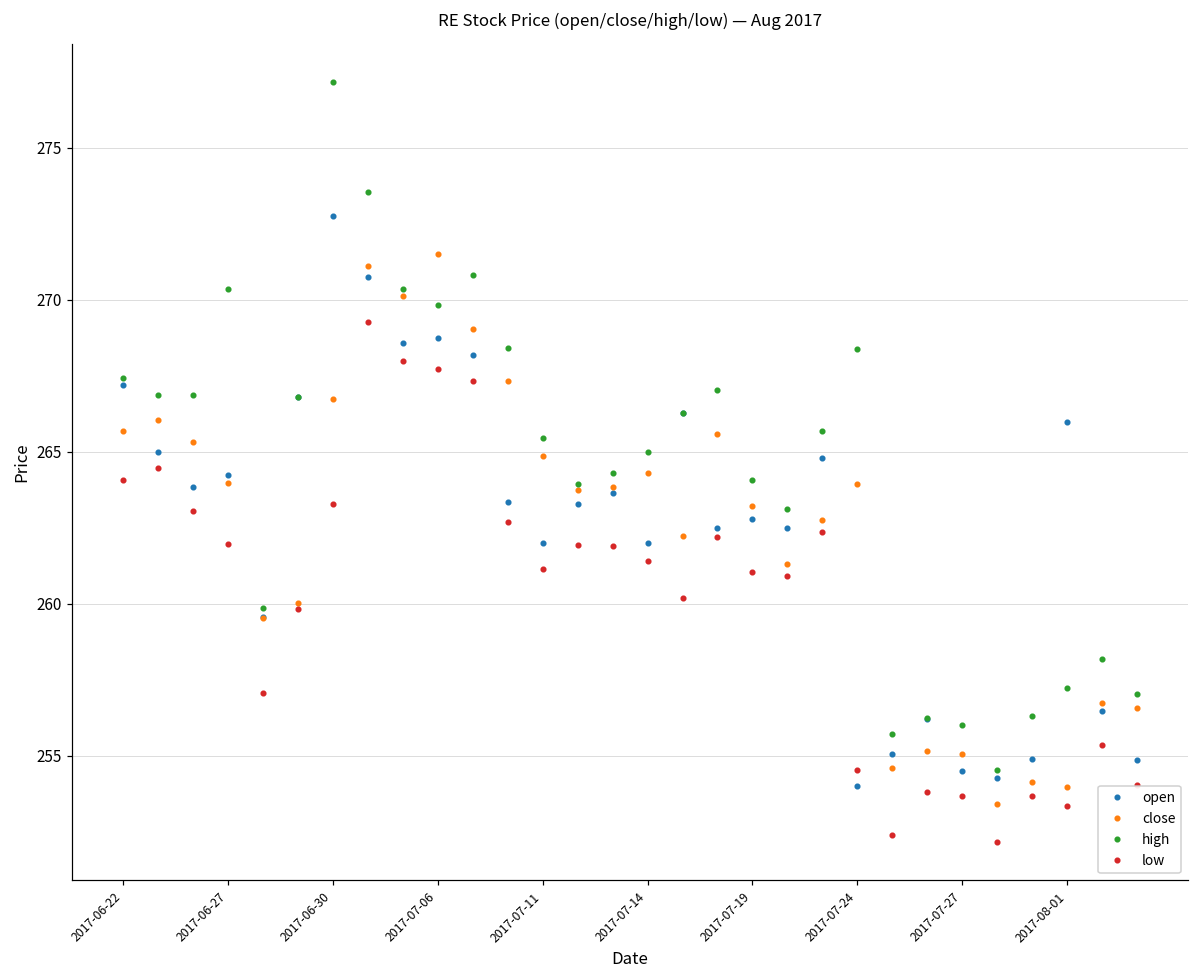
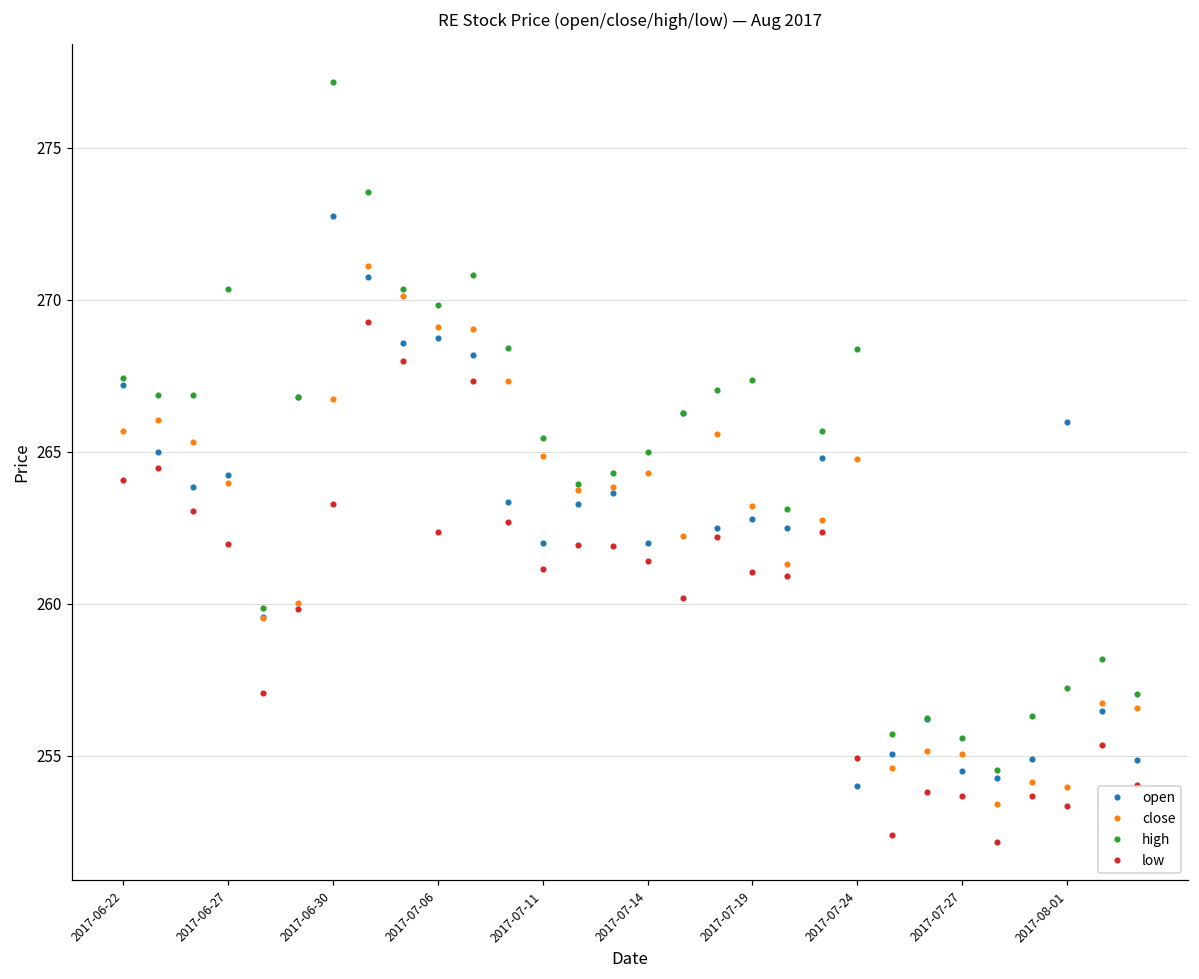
close, 2017-07-06: 271.5 -> 269.1
low, 2017-07-06: 267.7 -> 262.4
high, 2017-07-19: 264.1 -> 267.4
close, 2017-07-24: 264.0 -> 264.8
low, 2017-07-24: 254.5 -> 254.9
high, 2017-07-27: 256.0 -> 255.6
